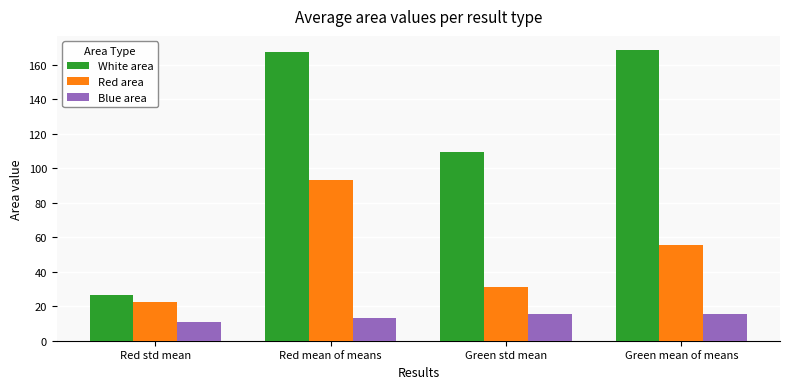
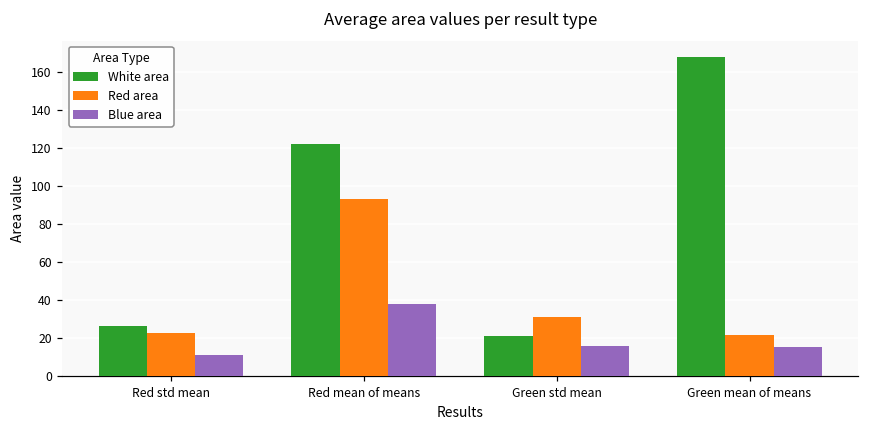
White area, Red mean of means: 167 -> 122
Blue area, Red mean of means: 13 -> 38
White area, Green std mean: 109 -> 21
Red area, Green mean of means: 56 -> 22
